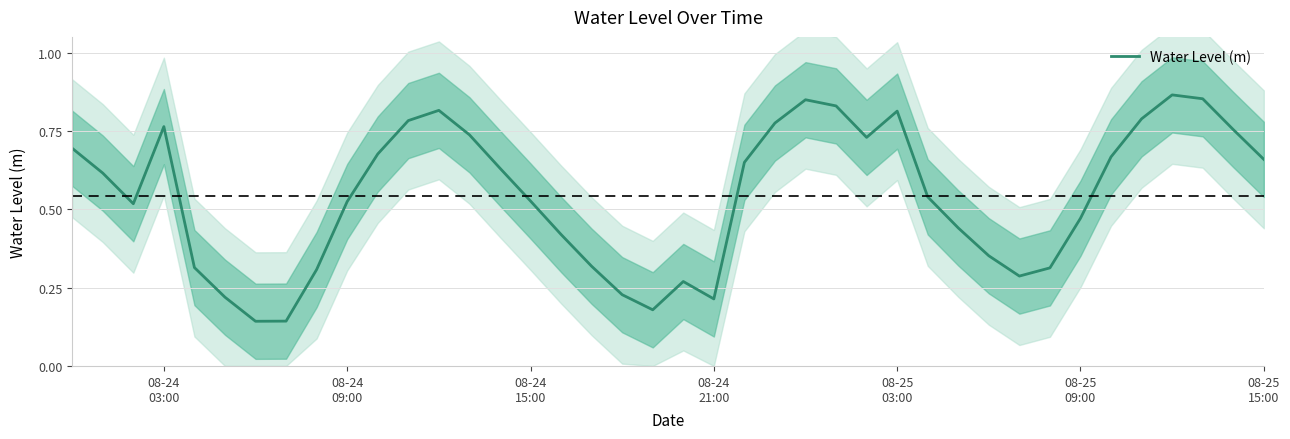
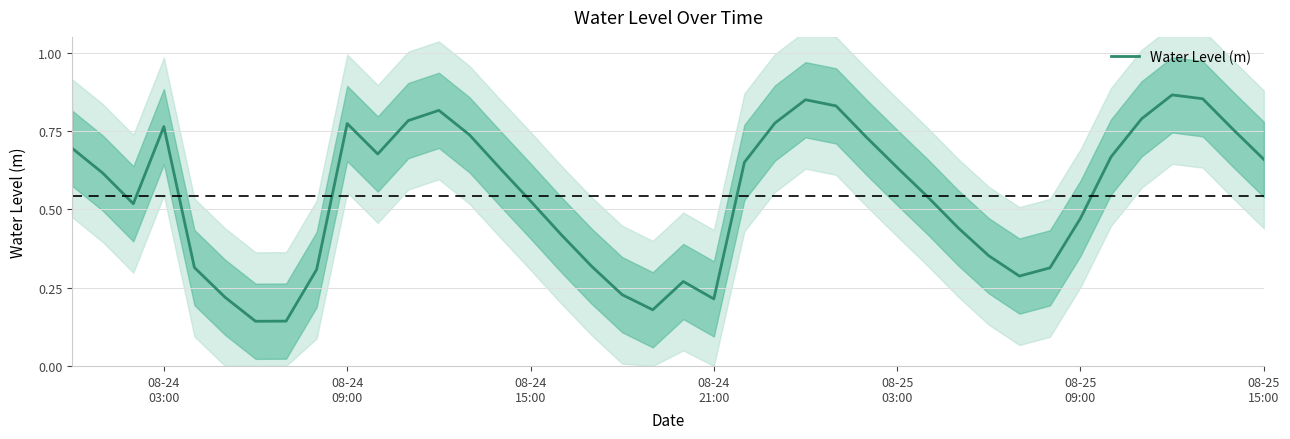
Water Level (m), 08-24 09:00: 0.52 -> 0.77
Water Level (m), 08-25 03:00: 0.81 -> 0.63
